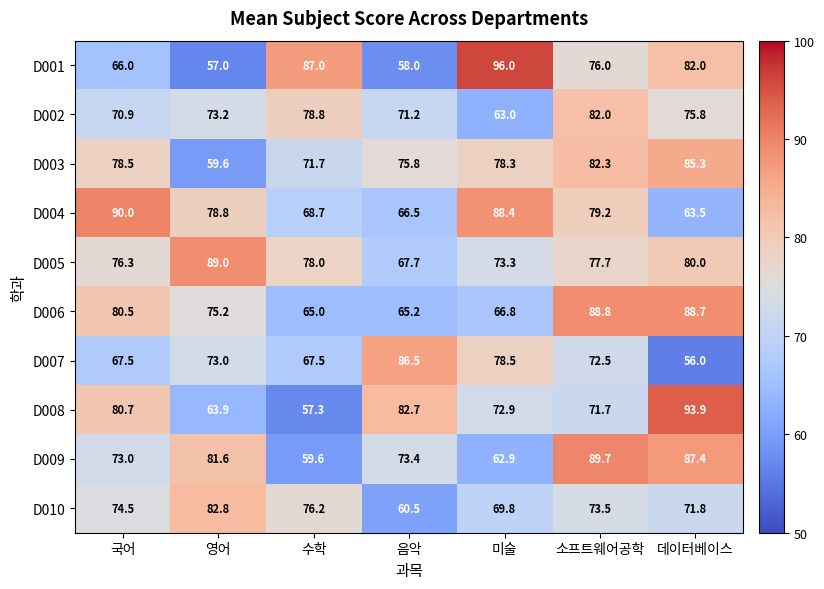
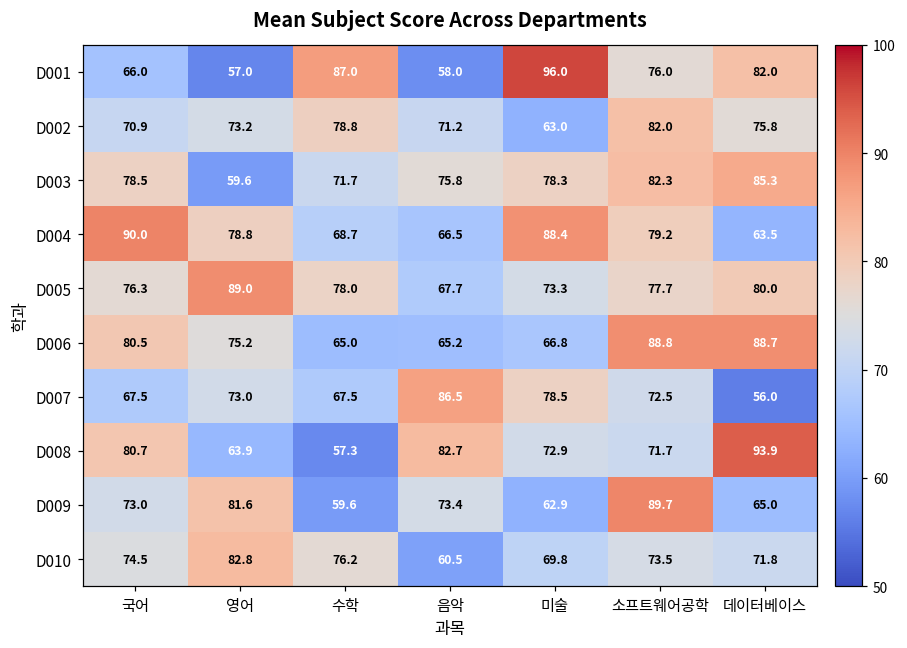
D009, 데이터베이스: 87.4 -> 65.0
